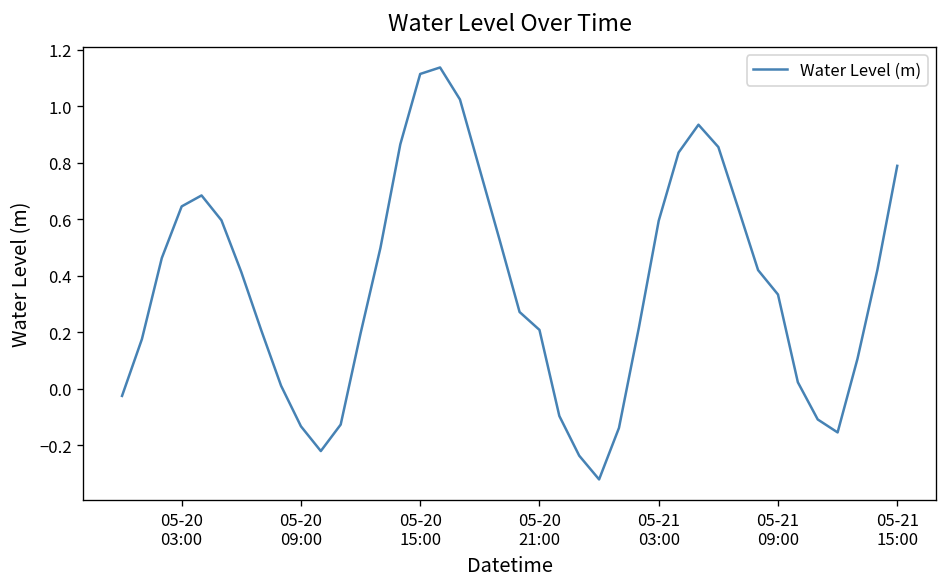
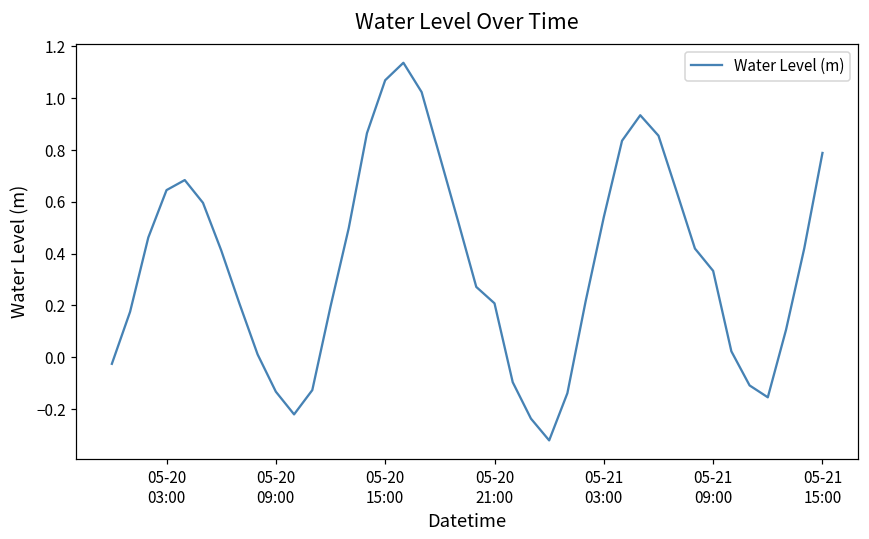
05-20 15:00: 1.11 -> 1.07
05-21 03:00: 0.59 -> 0.54
